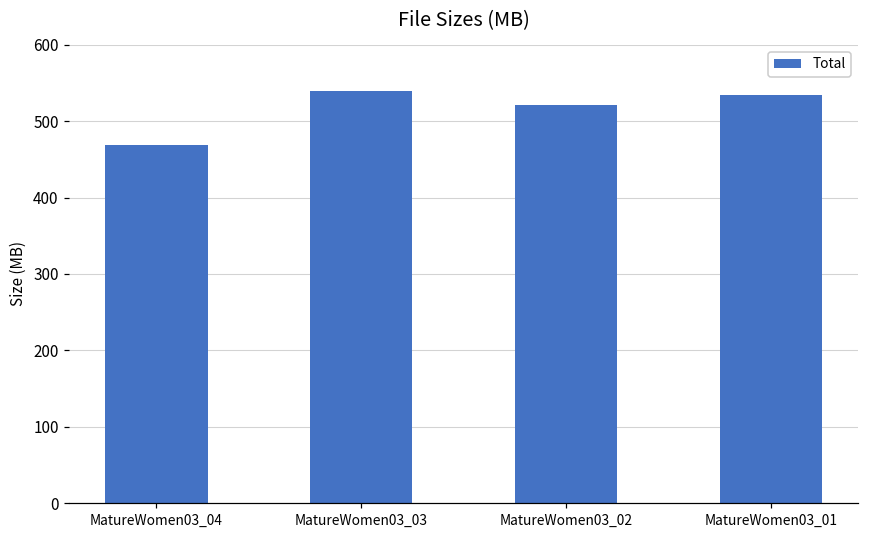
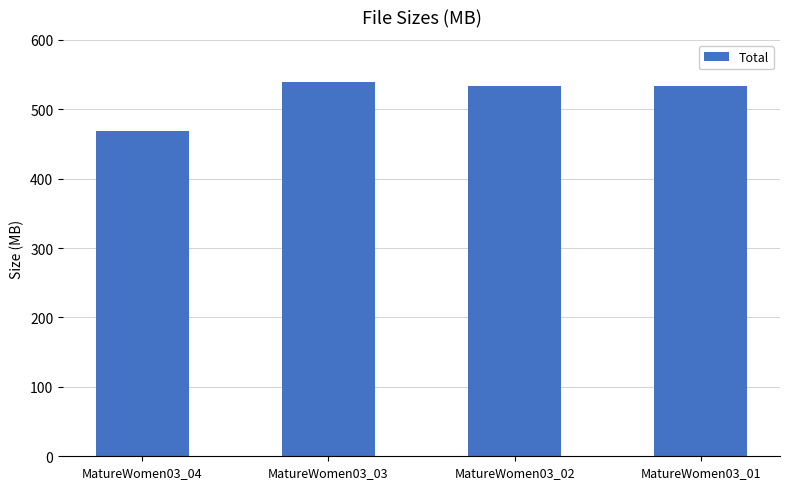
MatureWomen03_02: 520 -> 530
